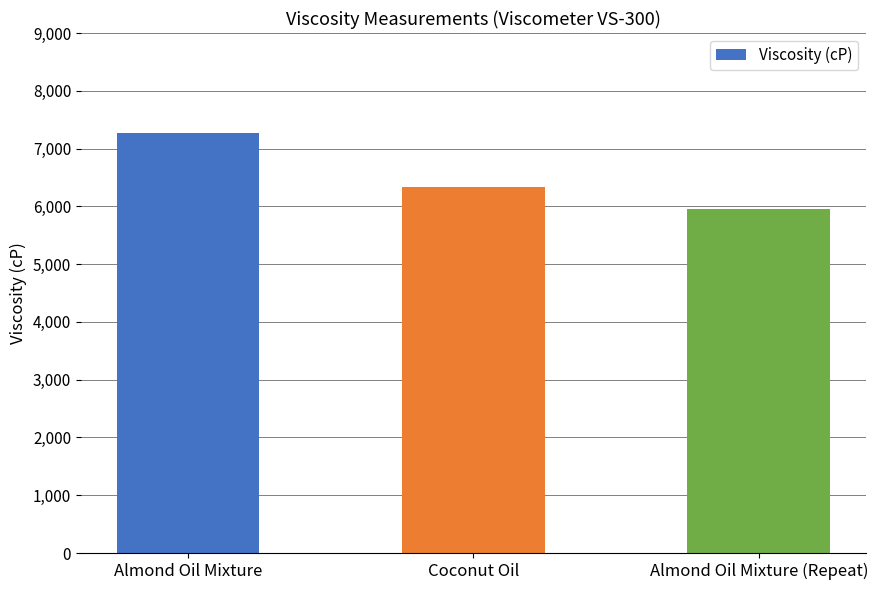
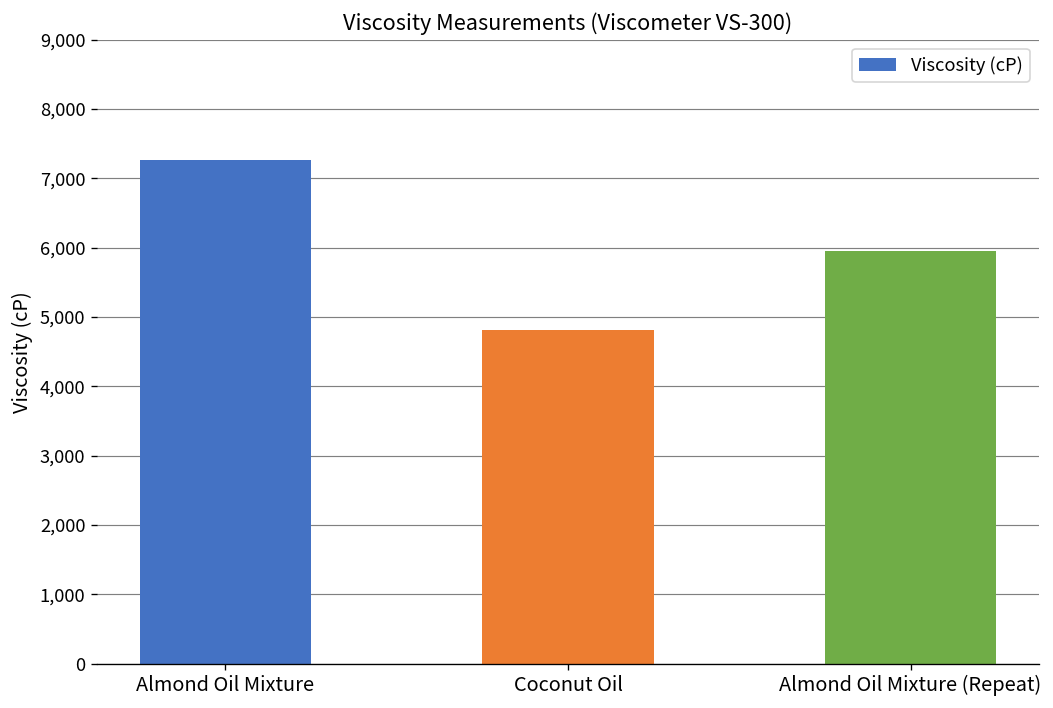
Coconut Oil: 6,300 -> 4,800
